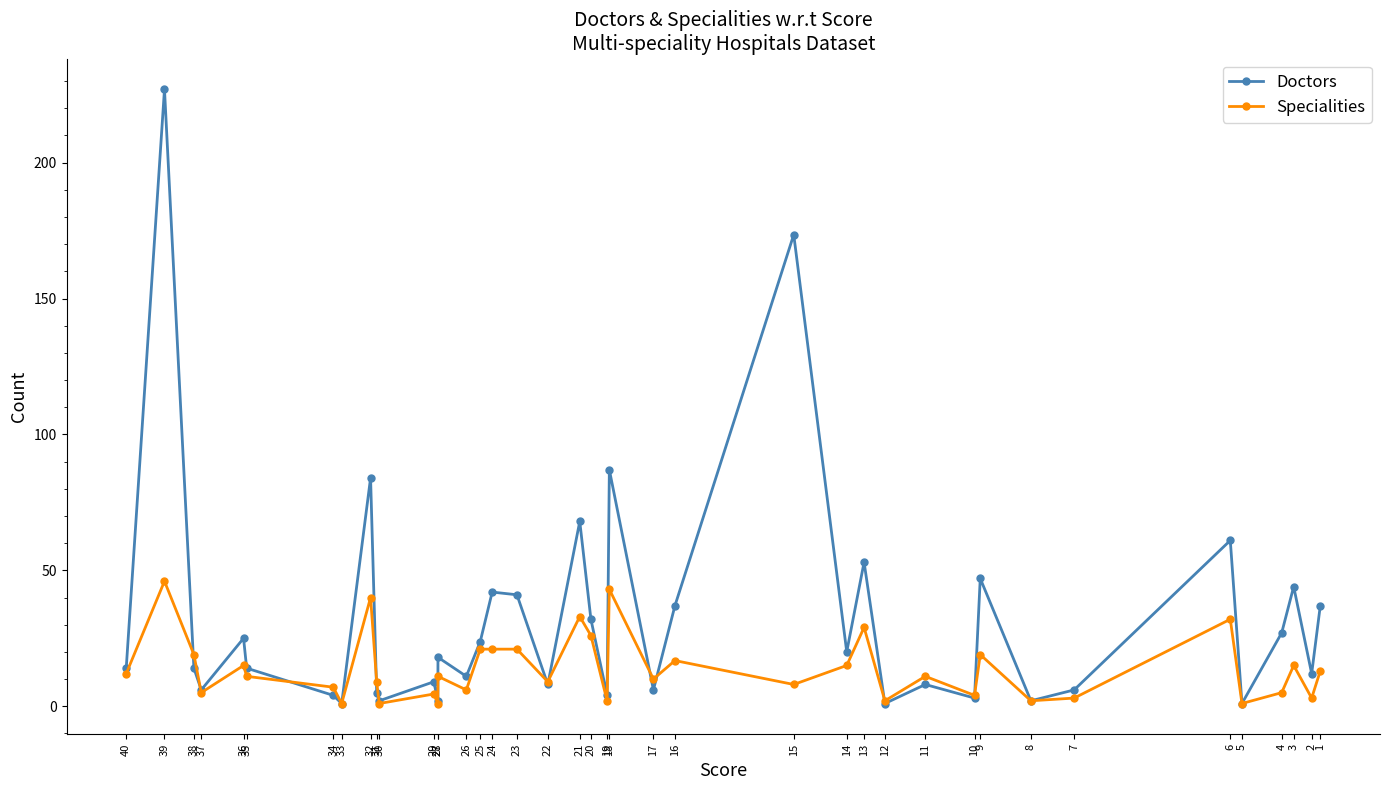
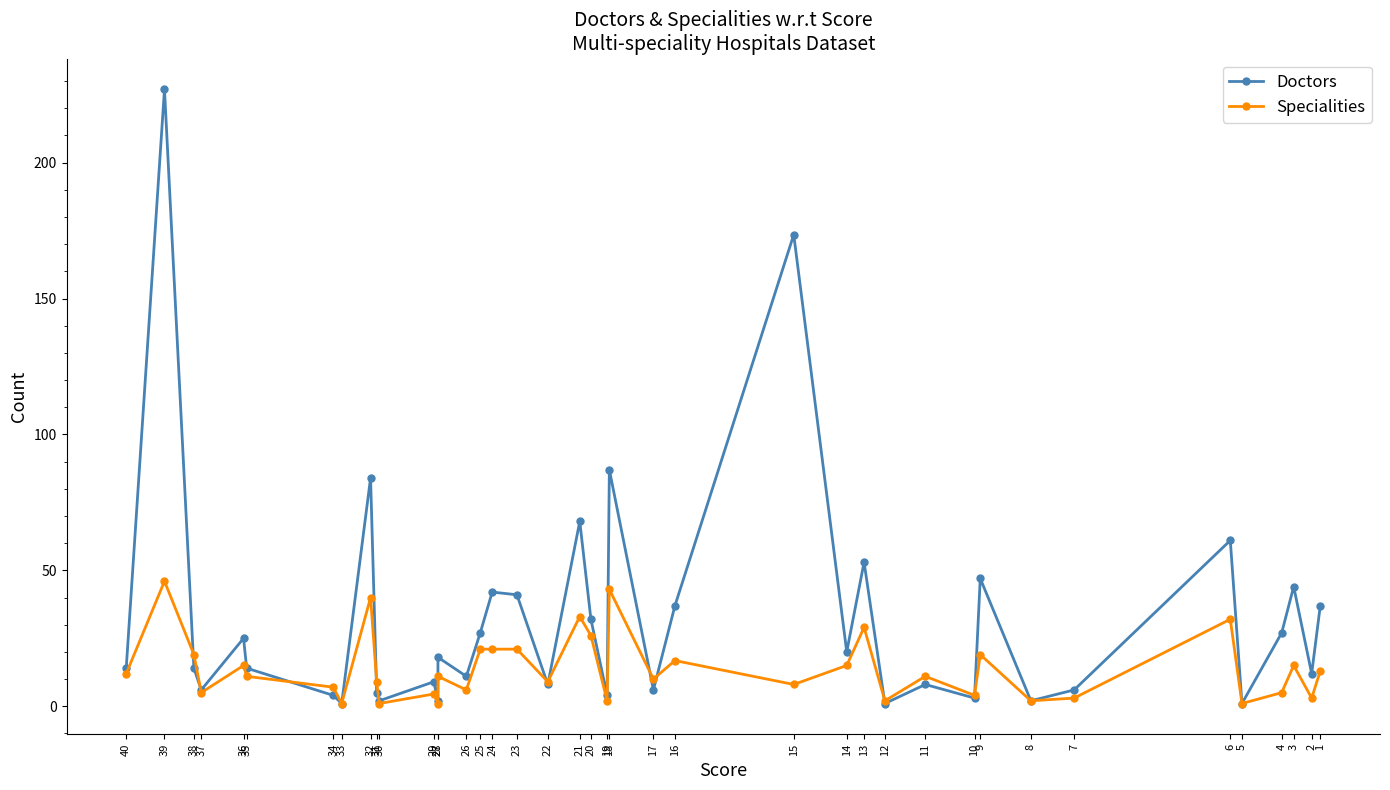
Doctors, 25: 24 -> 27
